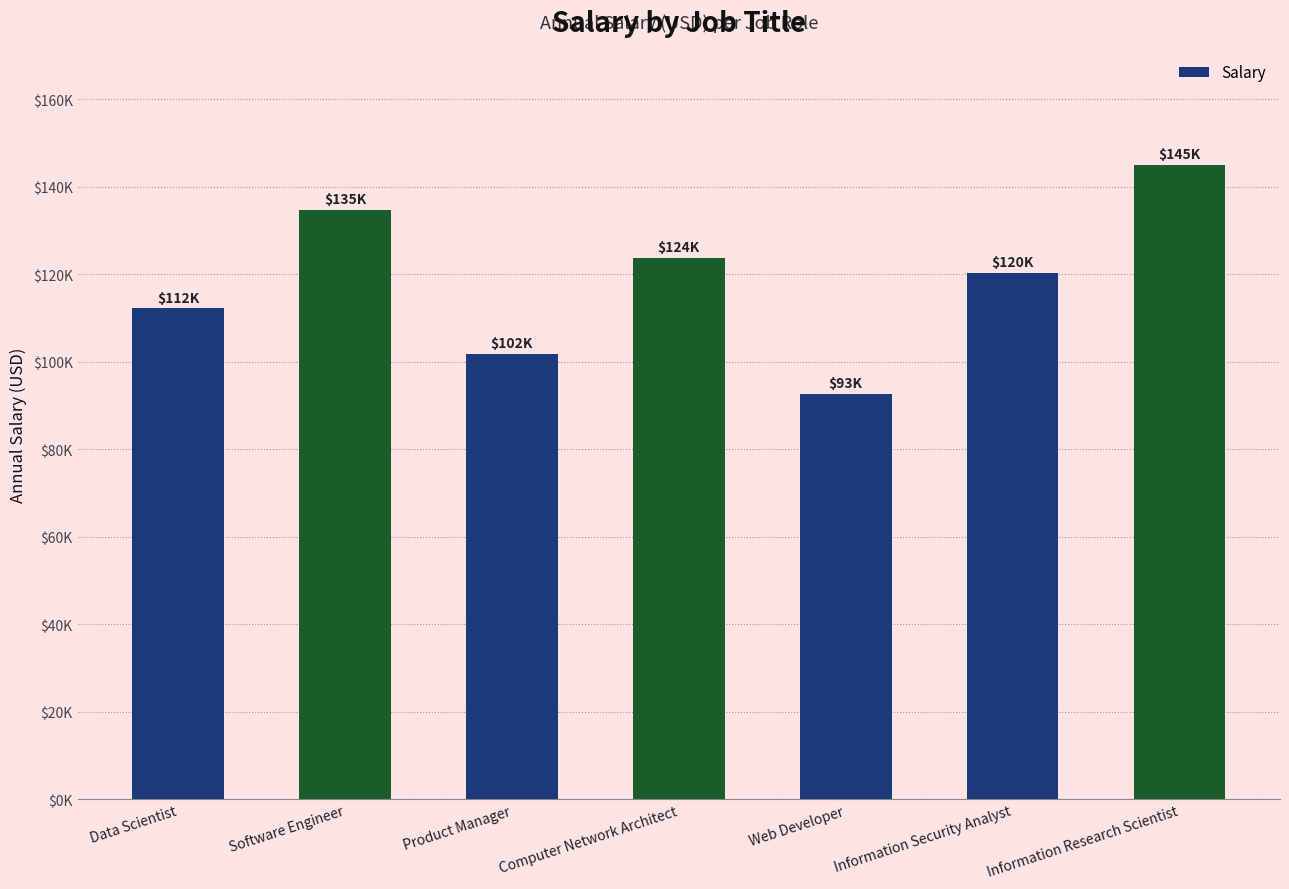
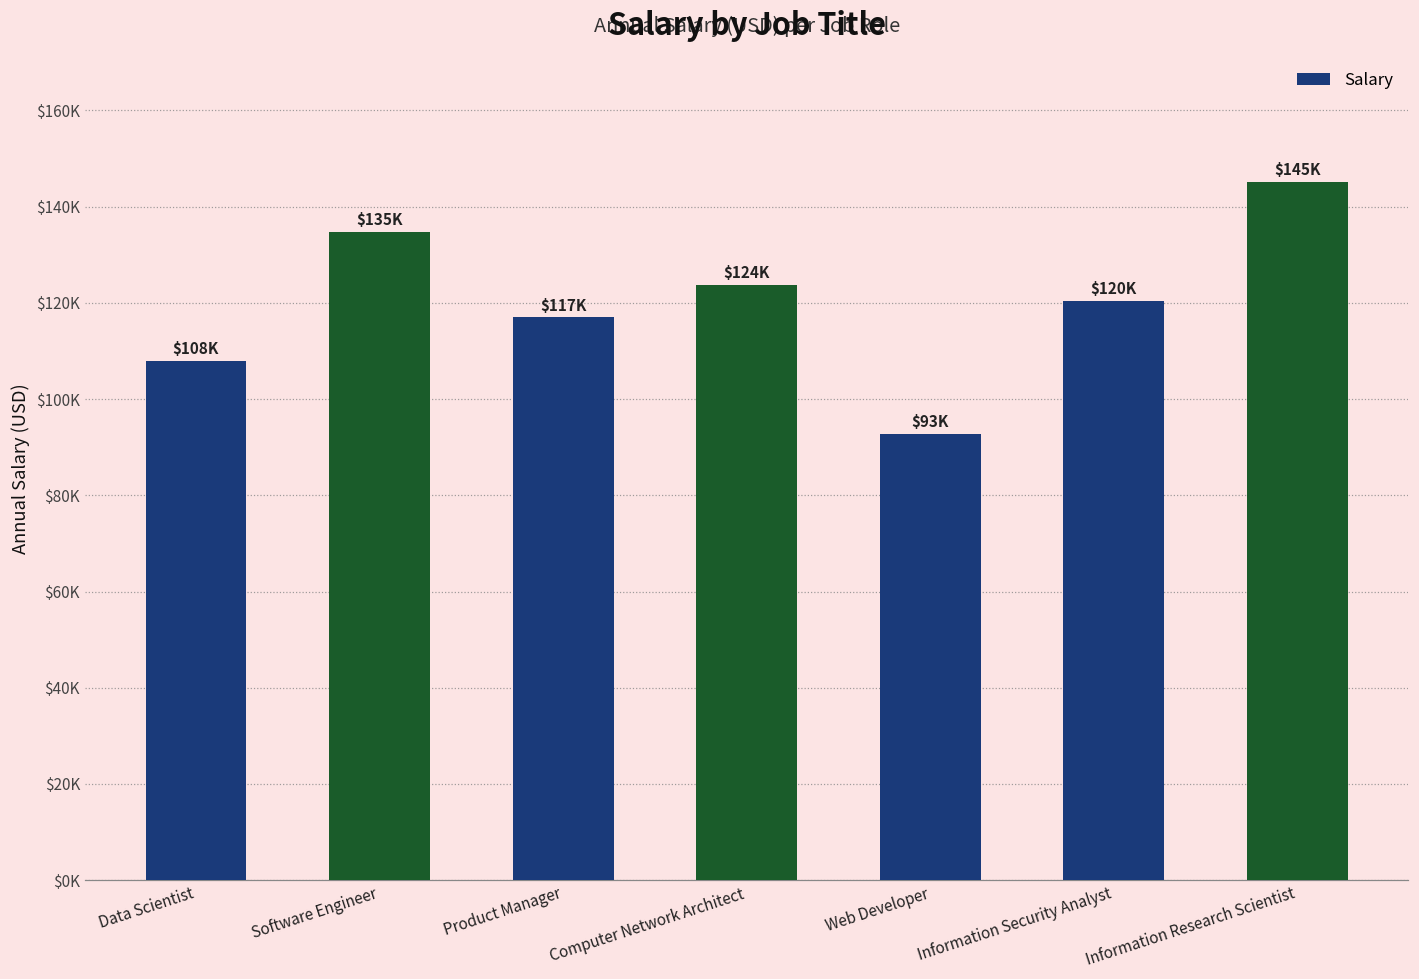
Data Scientist: $112K -> $108K
Product Manager: $102K -> $117K
